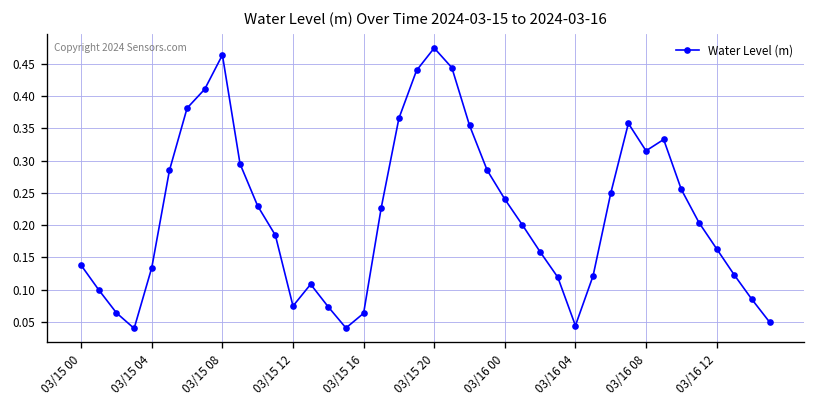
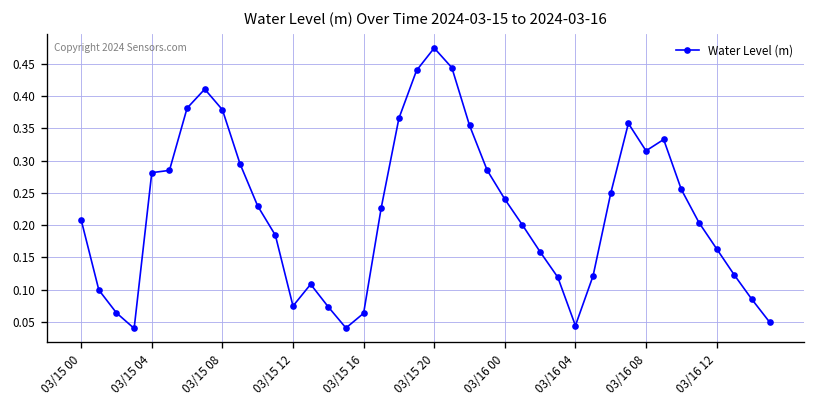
03/15 00: 0.14 -> 0.21
03/15 04: 0.13 -> 0.28
03/15 08: 0.46 -> 0.38
